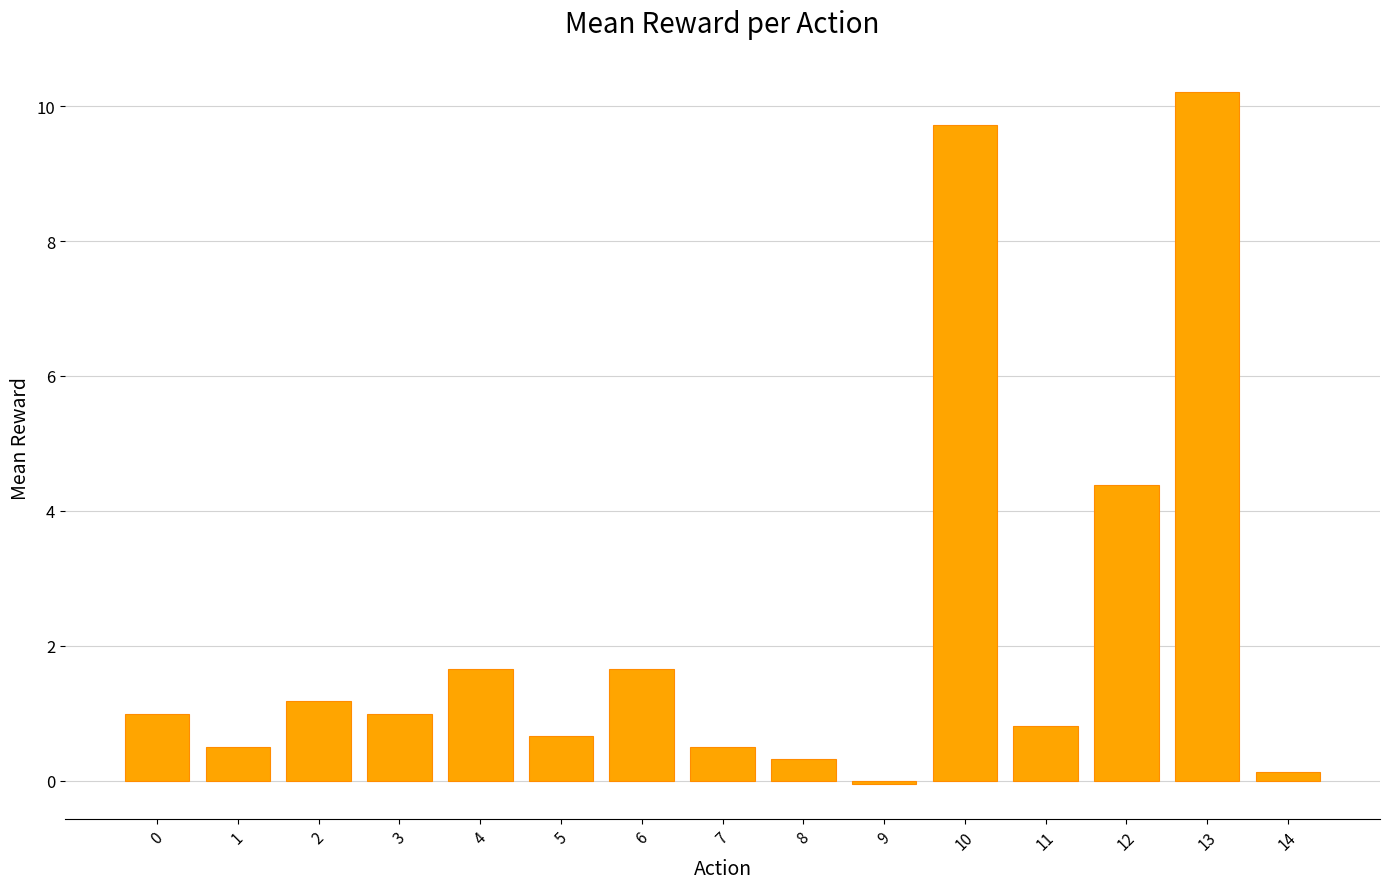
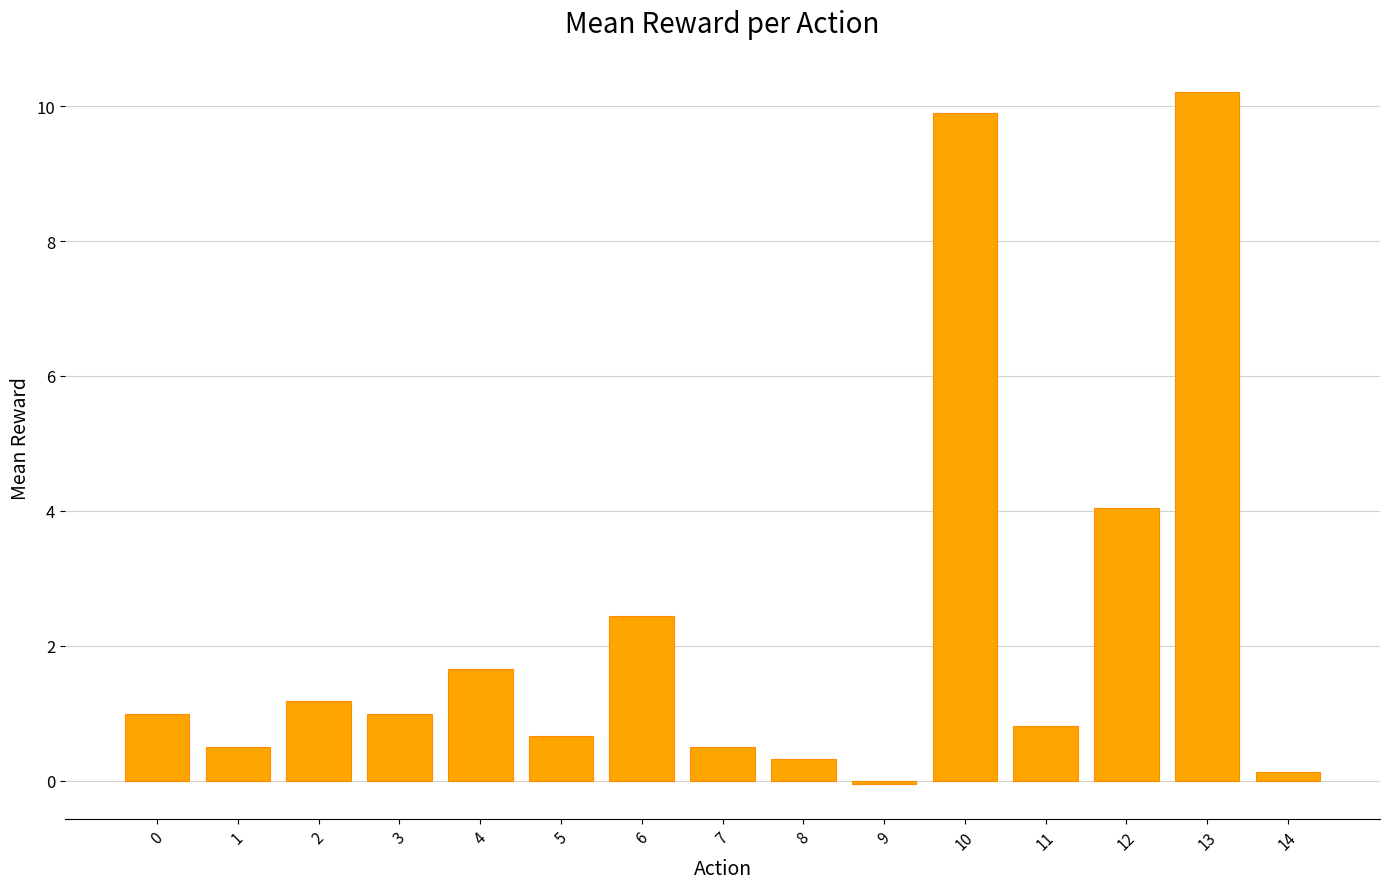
6: 1.7 -> 2.4
10: 9.7 -> 9.9
12: 4.4 -> 4.0
